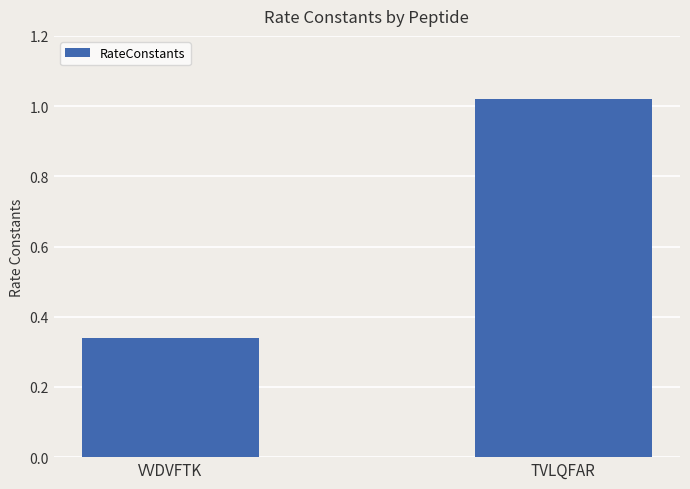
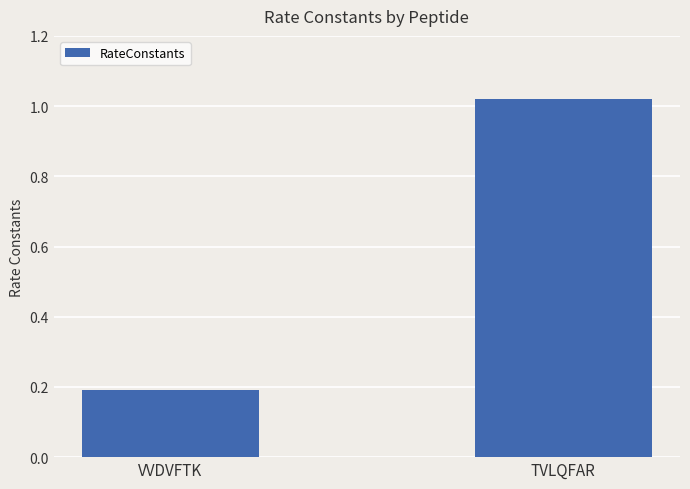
VVDVFTK: 0.34 -> 0.19
